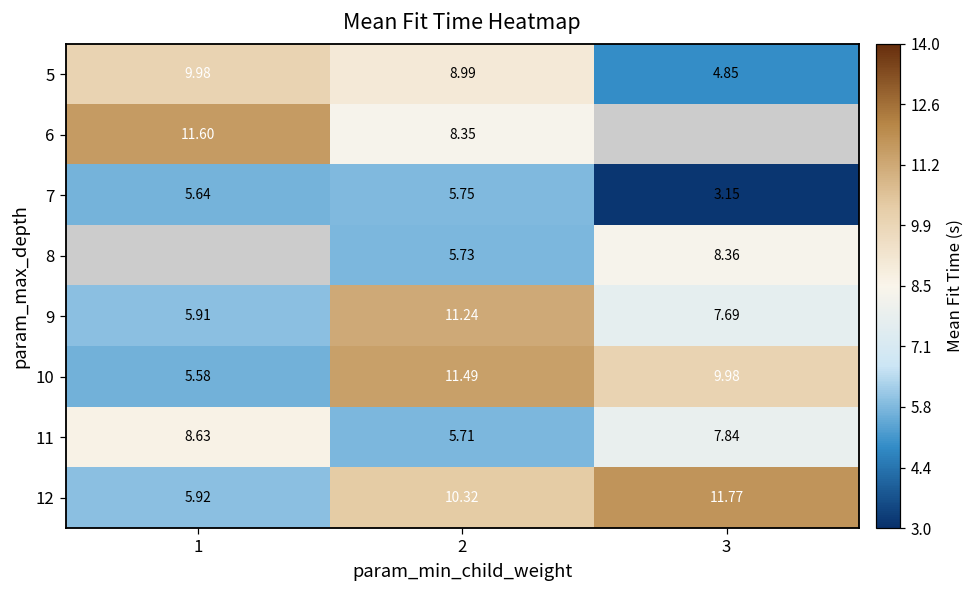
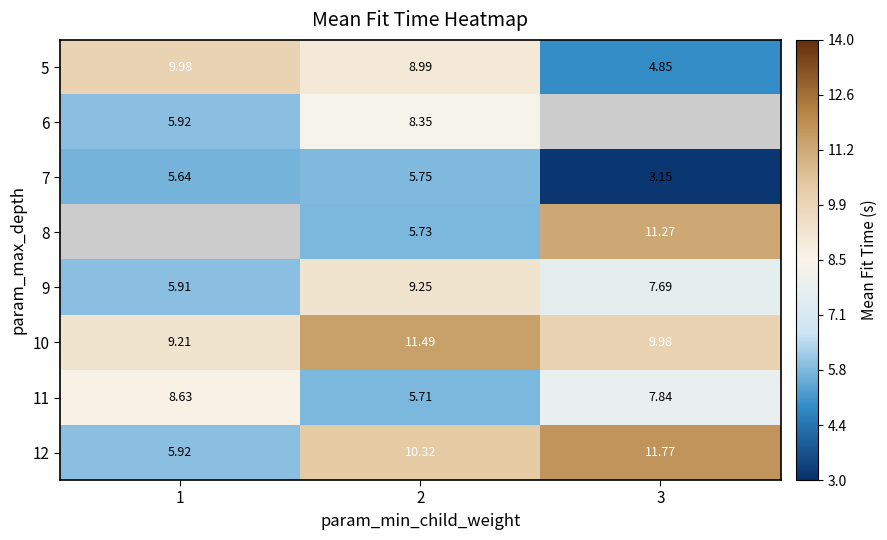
6, 1: 11.60 -> 5.92
8, 3: 8.36 -> 11.27
9, 2: 11.24 -> 9.25
10, 1: 5.58 -> 9.21
